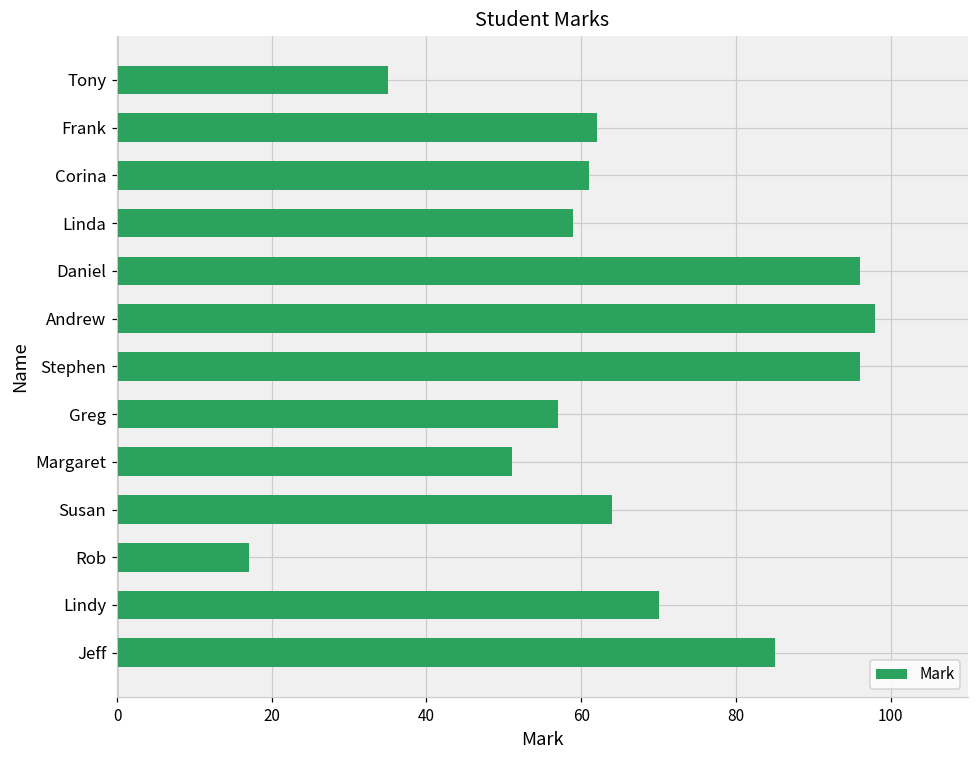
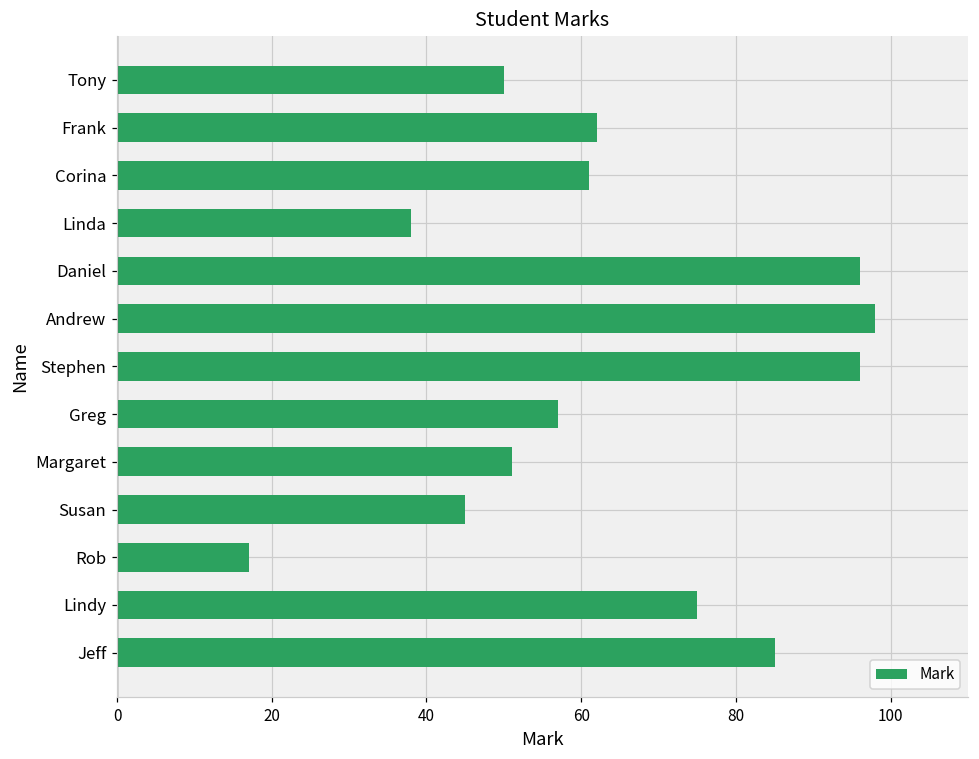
Tony: 35 -> 50
Linda: 59 -> 38
Susan: 64 -> 45
Lindy: 70 -> 75
